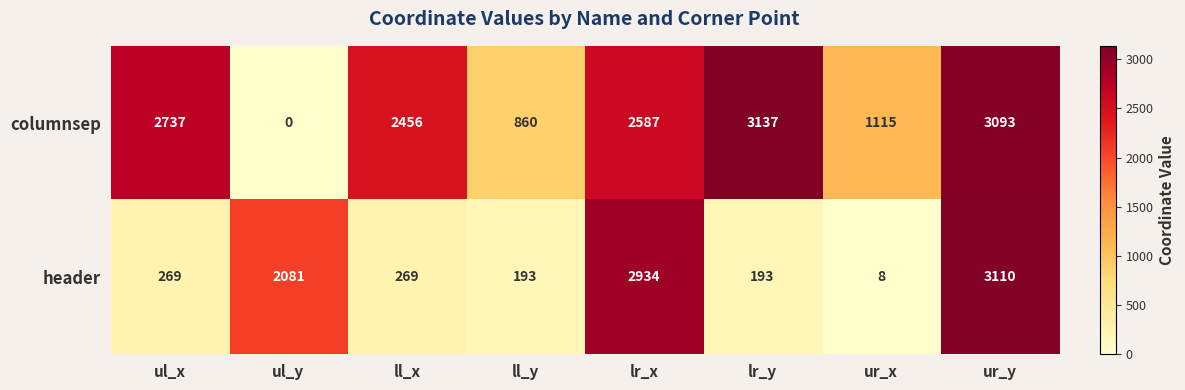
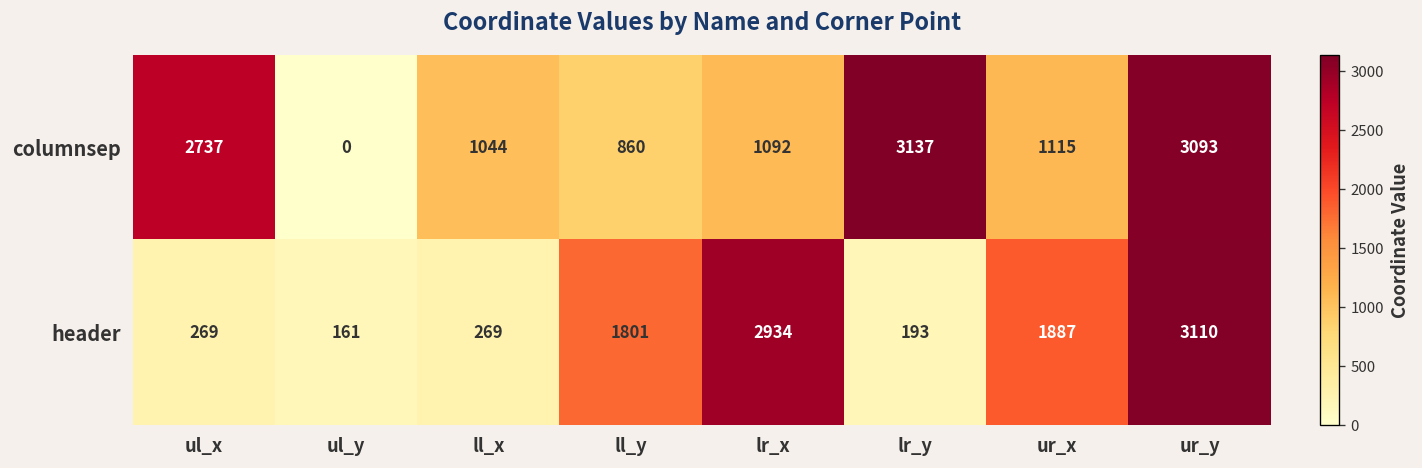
columnsep, ll_x: 2456 -> 1044
columnsep, lr_x: 2587 -> 1092
header, ul_y: 2081 -> 161
header, ll_y: 193 -> 1801
header, ur_x: 8 -> 1887
